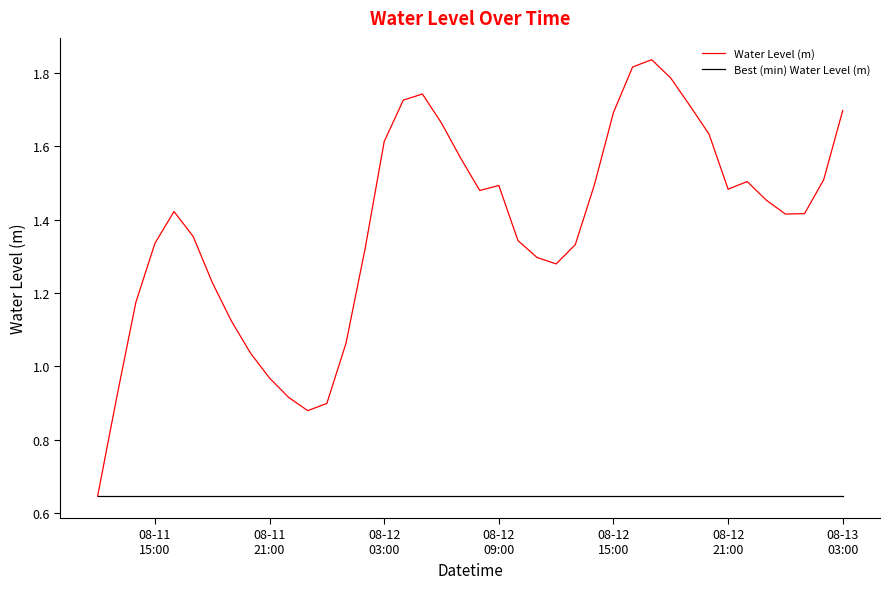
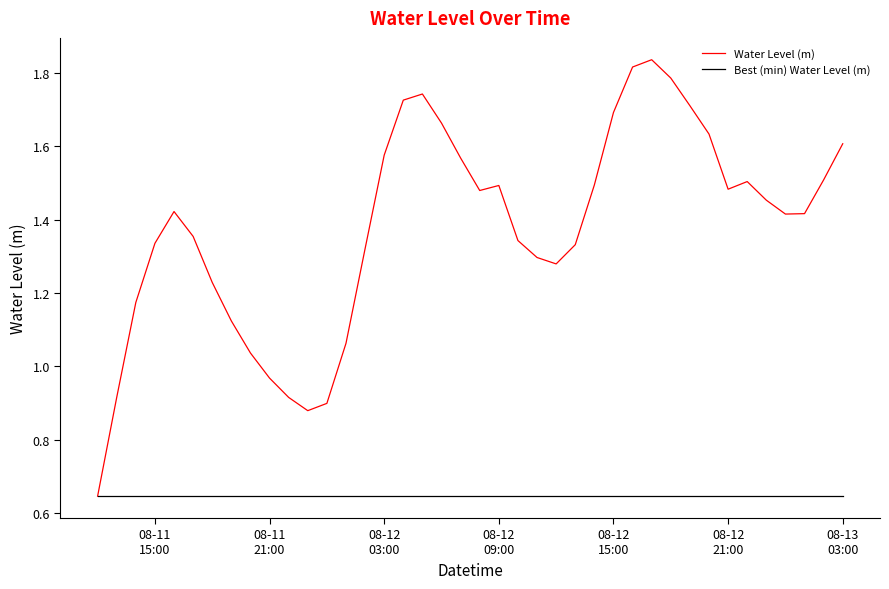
Water Level (m), 08-12 03:00: 1.61 -> 1.58
Water Level (m), 08-13 03:00: 1.70 -> 1.61
